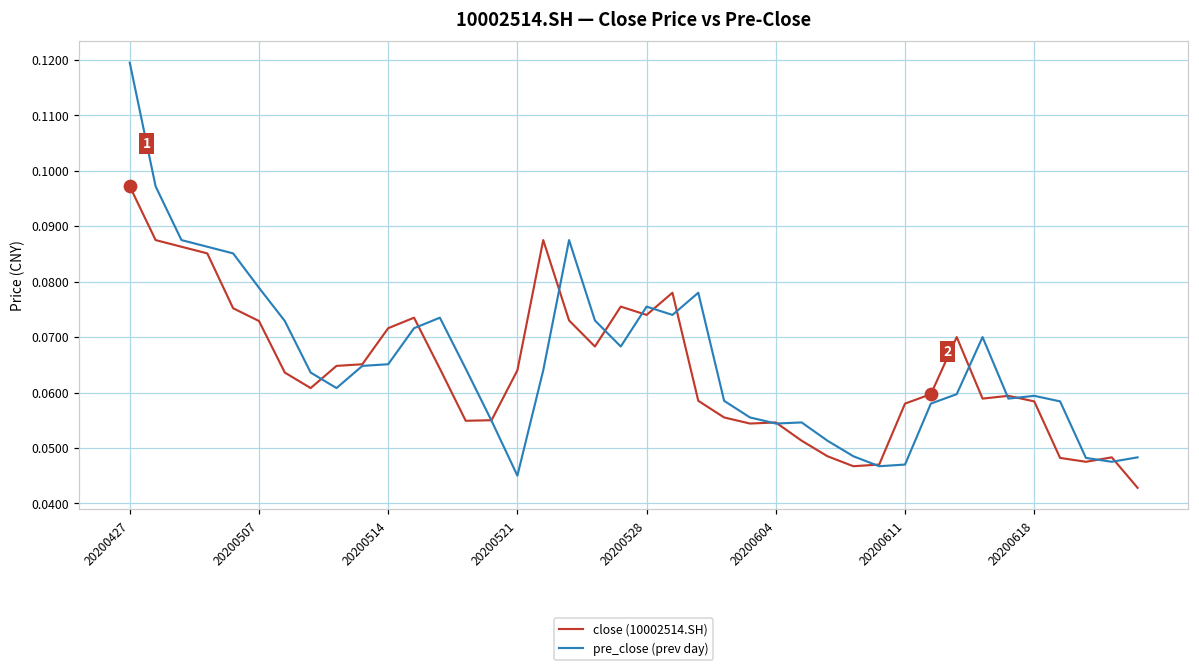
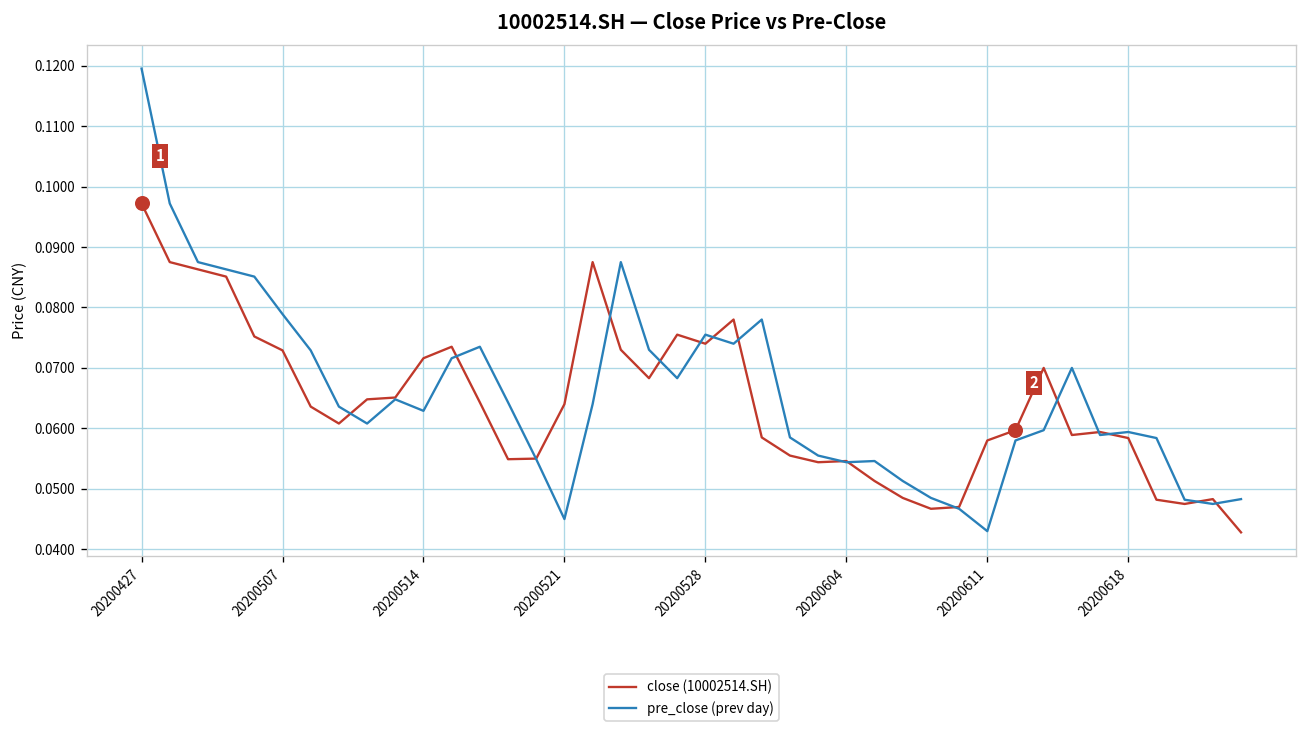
pre_close (prev day), 20200514: 0.065 -> 0.063
pre_close (prev day), 20200611: 0.047 -> 0.043
